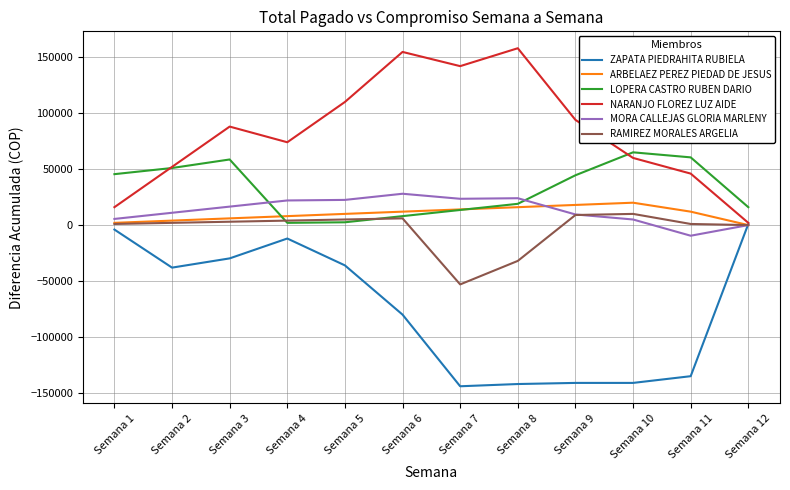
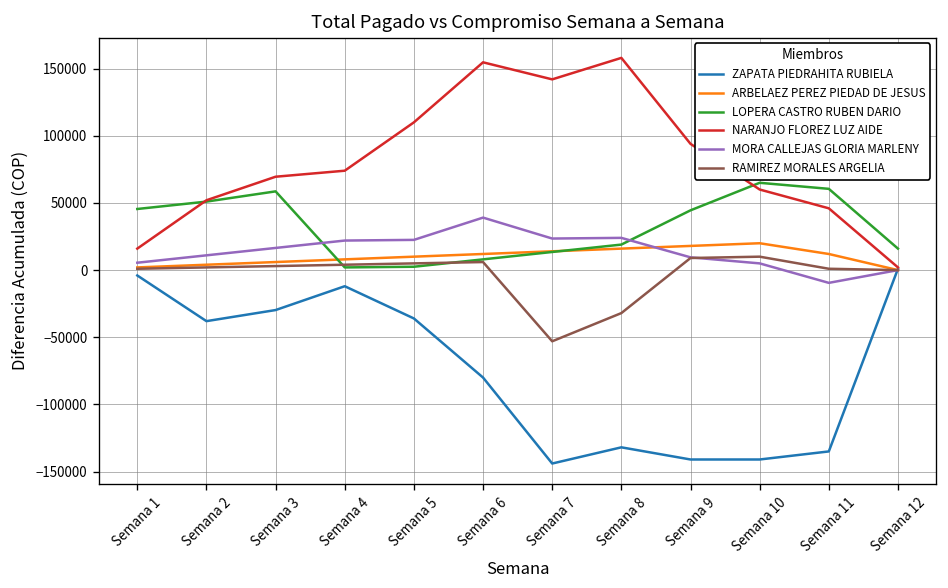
NARANJO FLOREZ LUZ AIDE, Semana 3: 88000 -> 70000
MORA CALLEJAS GLORIA MARLENY, Semana 6: 28000 -> 39000
ZAPATA PIEDRAHITA RUBIELA, Semana 8: -142000 -> -132000
